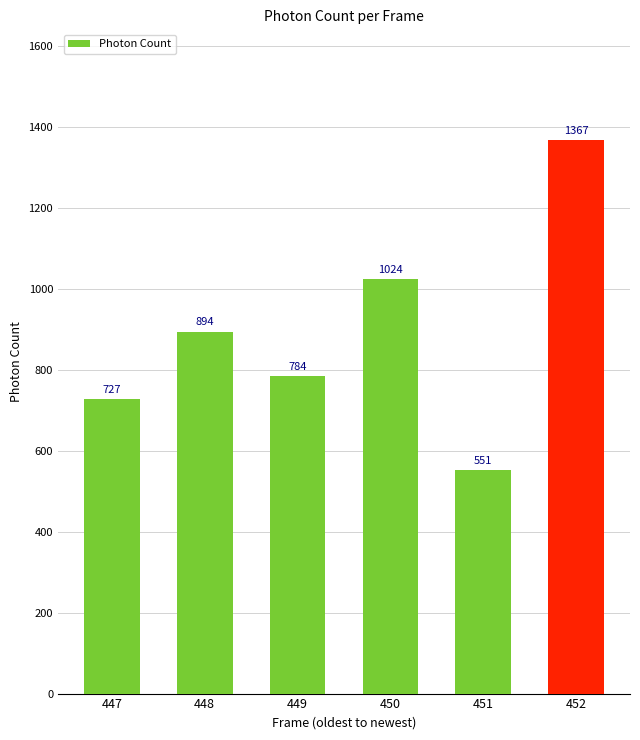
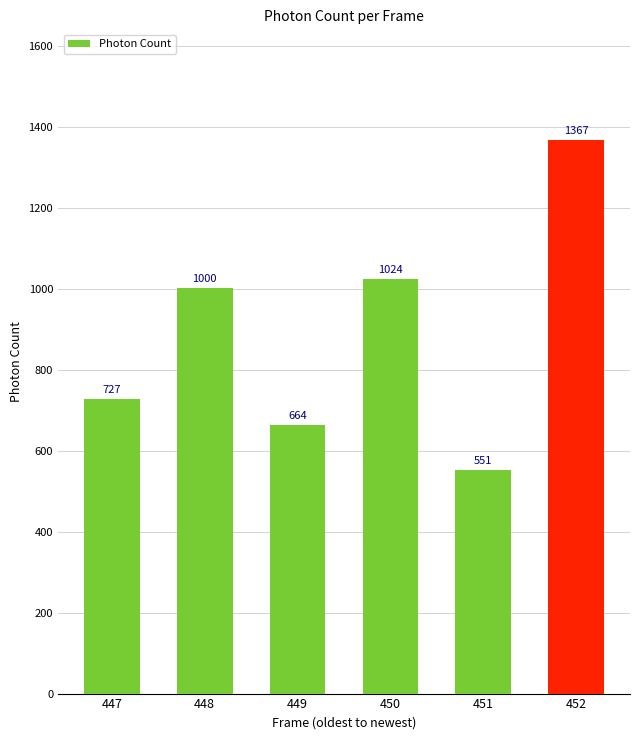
448: 894 -> 1000
449: 784 -> 664
